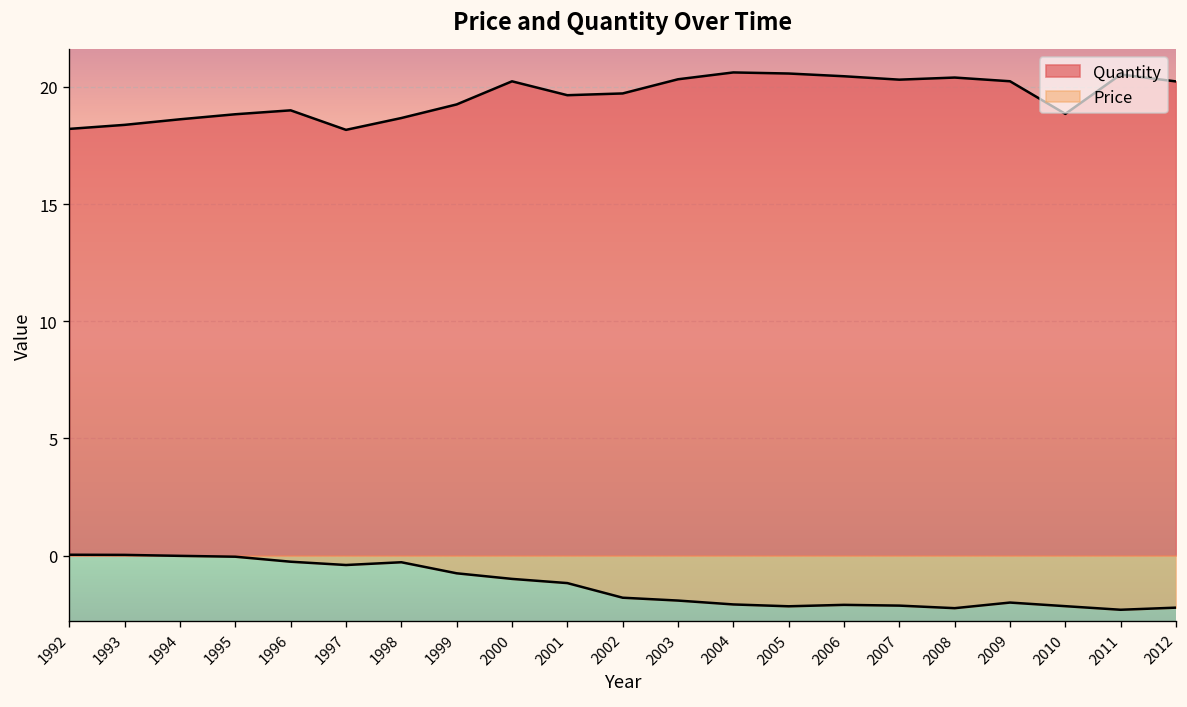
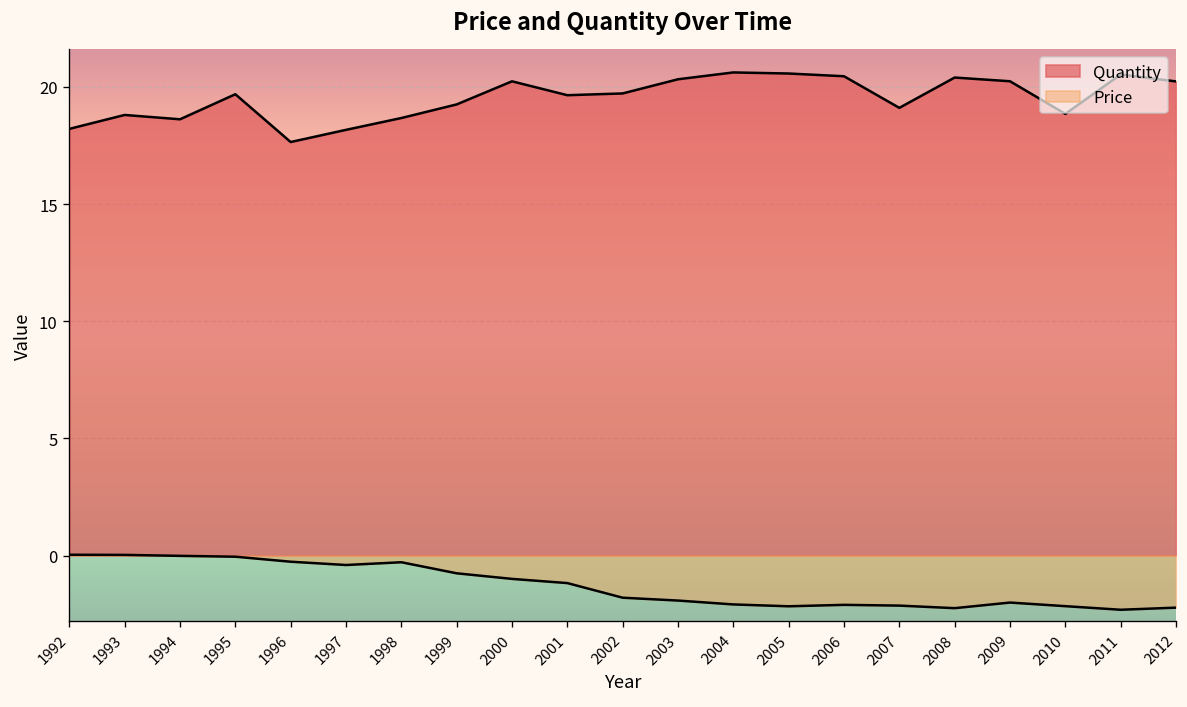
Quantity, 1993: 18.4 -> 18.8
Quantity, 1995: 18.8 -> 19.7
Quantity, 1996: 19.0 -> 17.6
Quantity, 2007: 20.3 -> 19.1
